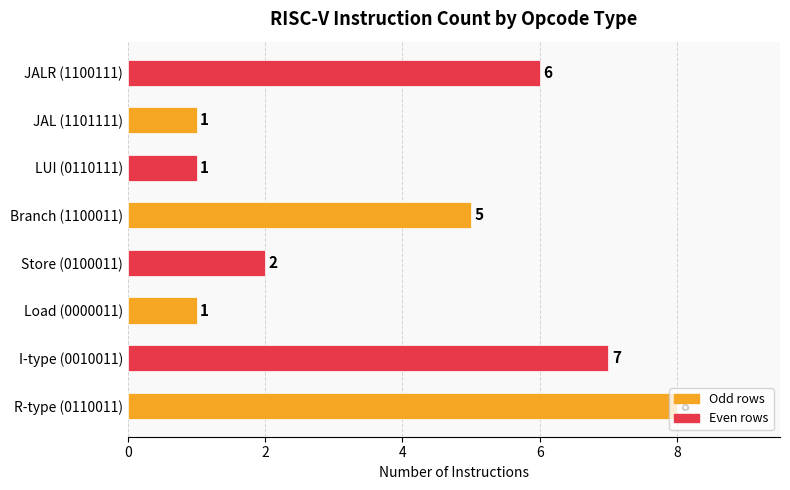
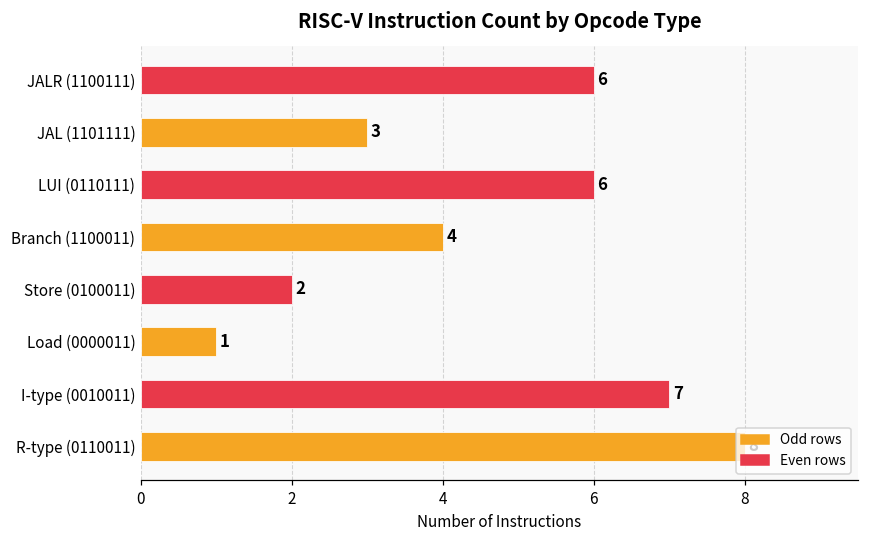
JAL (1101111): 1 -> 3
LUI (0110111): 1 -> 6
Branch (1100011): 5 -> 4
